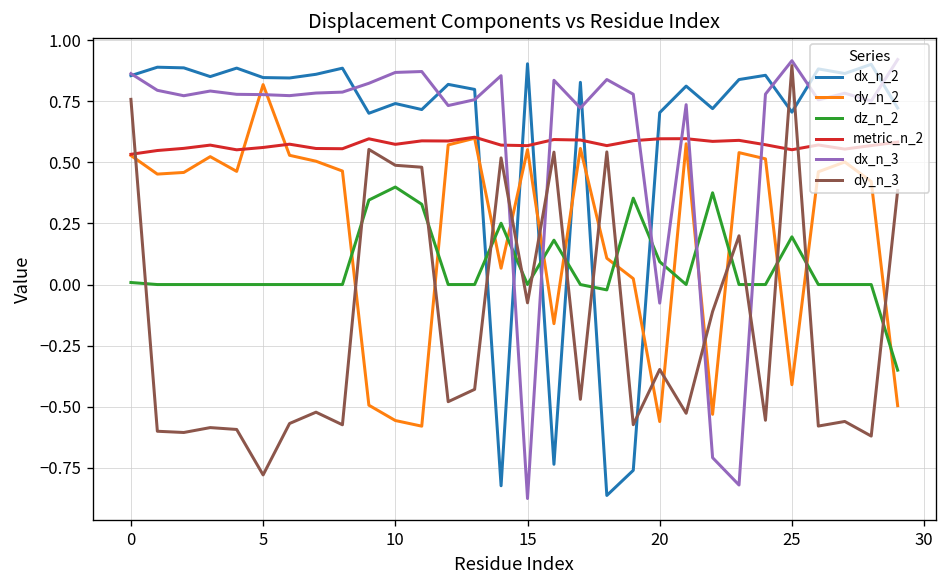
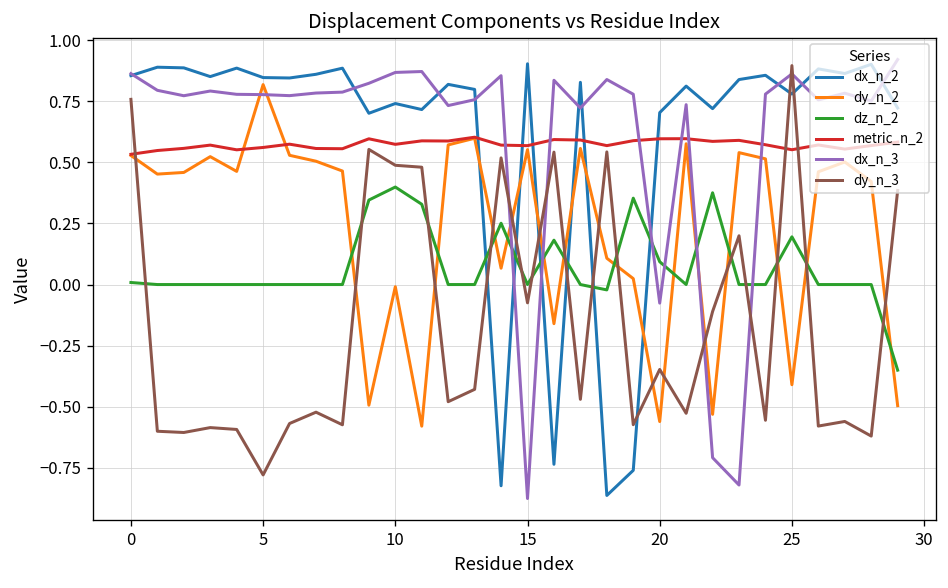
dy_n_2, 10: -0.56 -> -0.01
dx_n_2, 25: 0.71 -> 0.78
dx_n_3, 25: 0.92 -> 0.86
